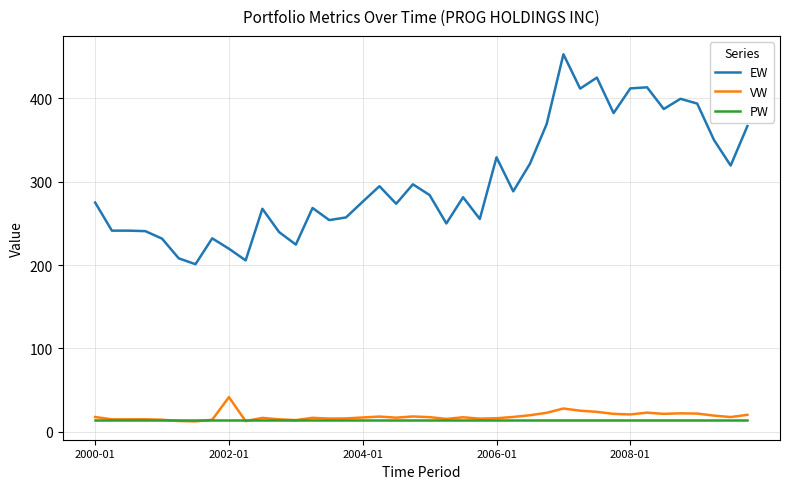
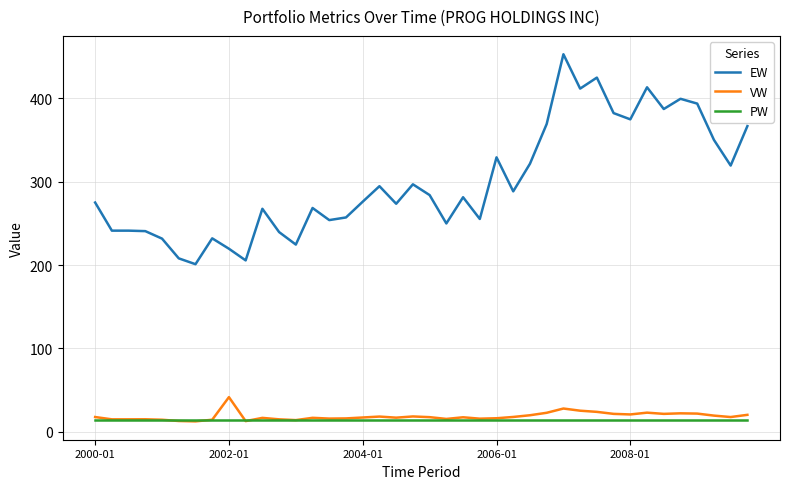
EW, 2008-01: 410 -> 370
